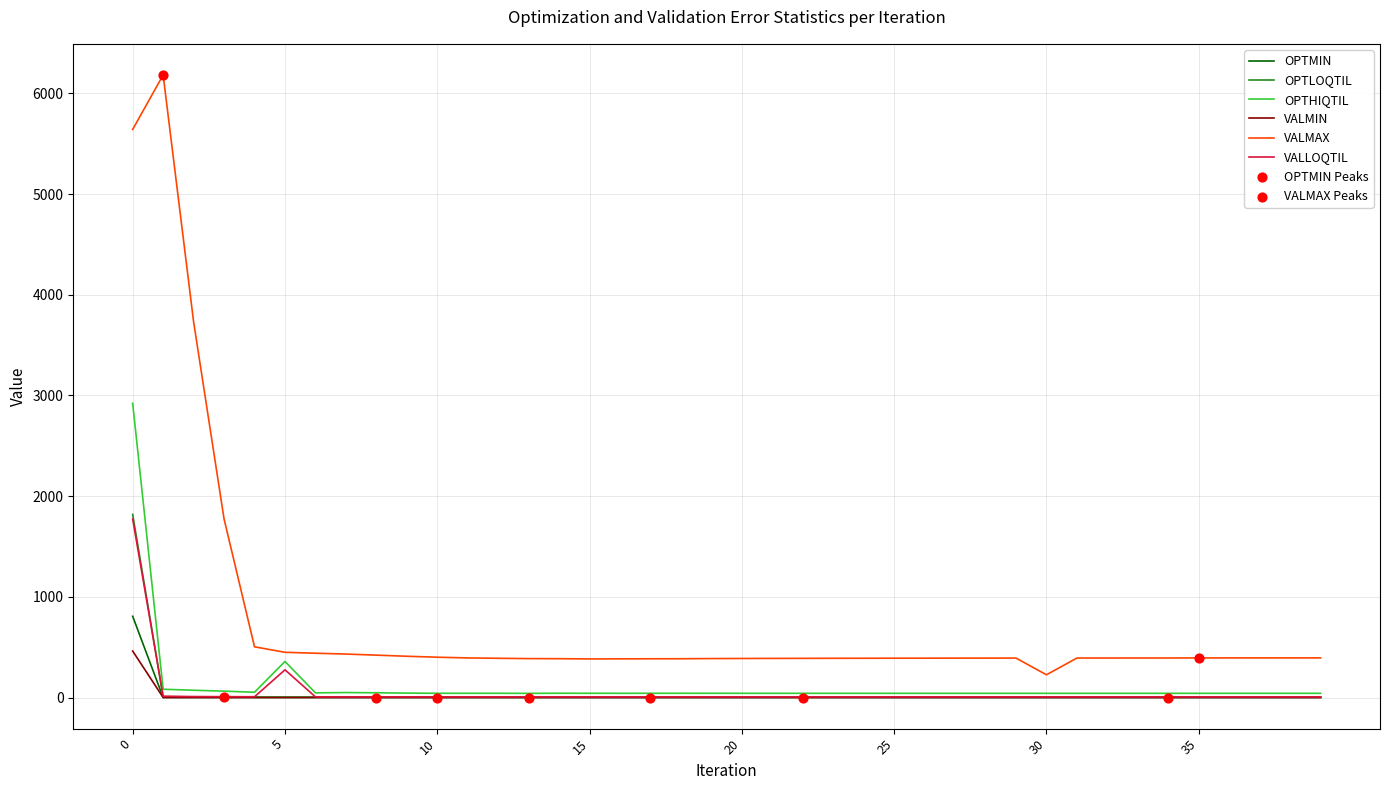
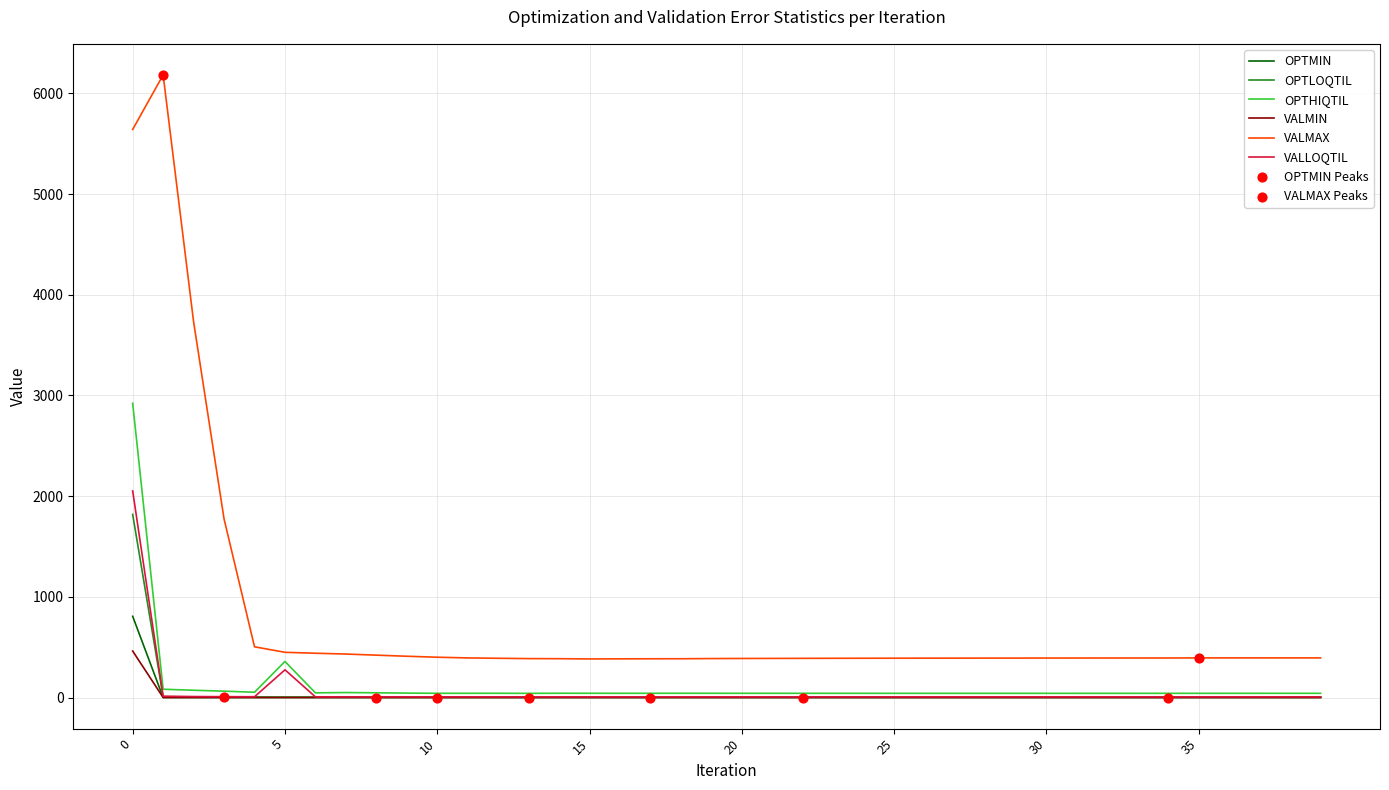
VALLOQTIL, 0: 1770 -> 2050
VALMAX, 30: 230 -> 390
